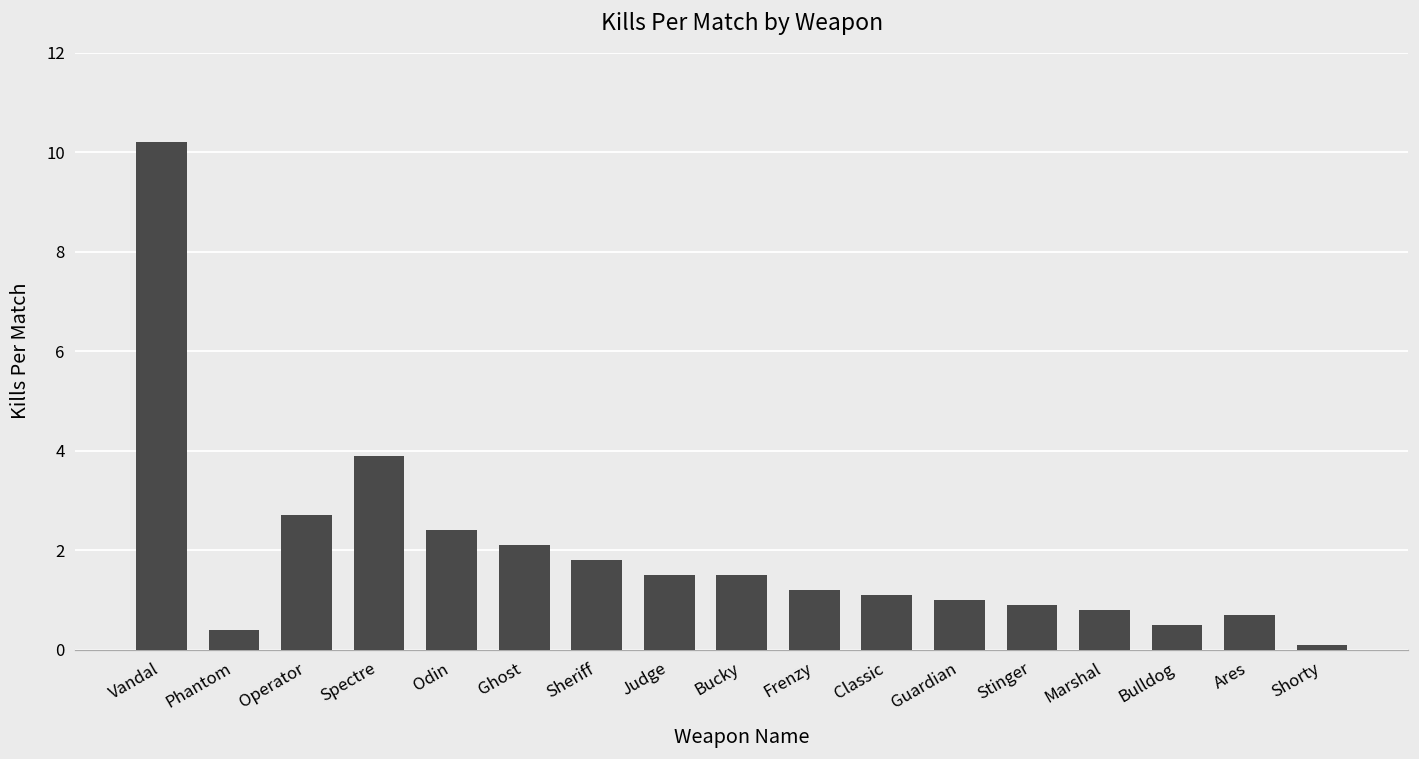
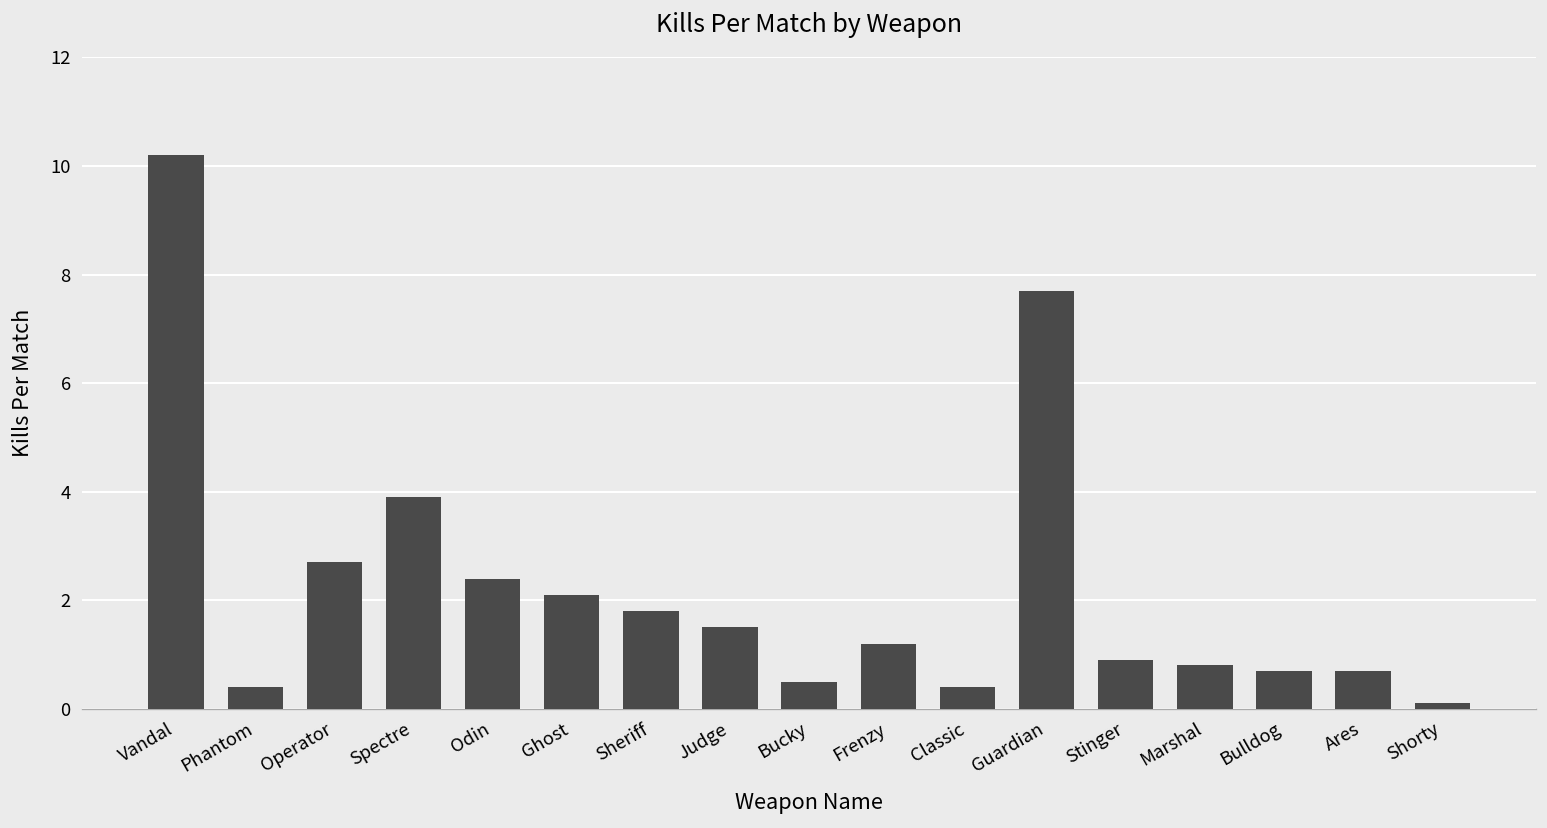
Bucky: 1.5 -> 0.5
Classic: 1.1 -> 0.4
Guardian: 1.0 -> 7.7
Bulldog: 0.5 -> 0.7
